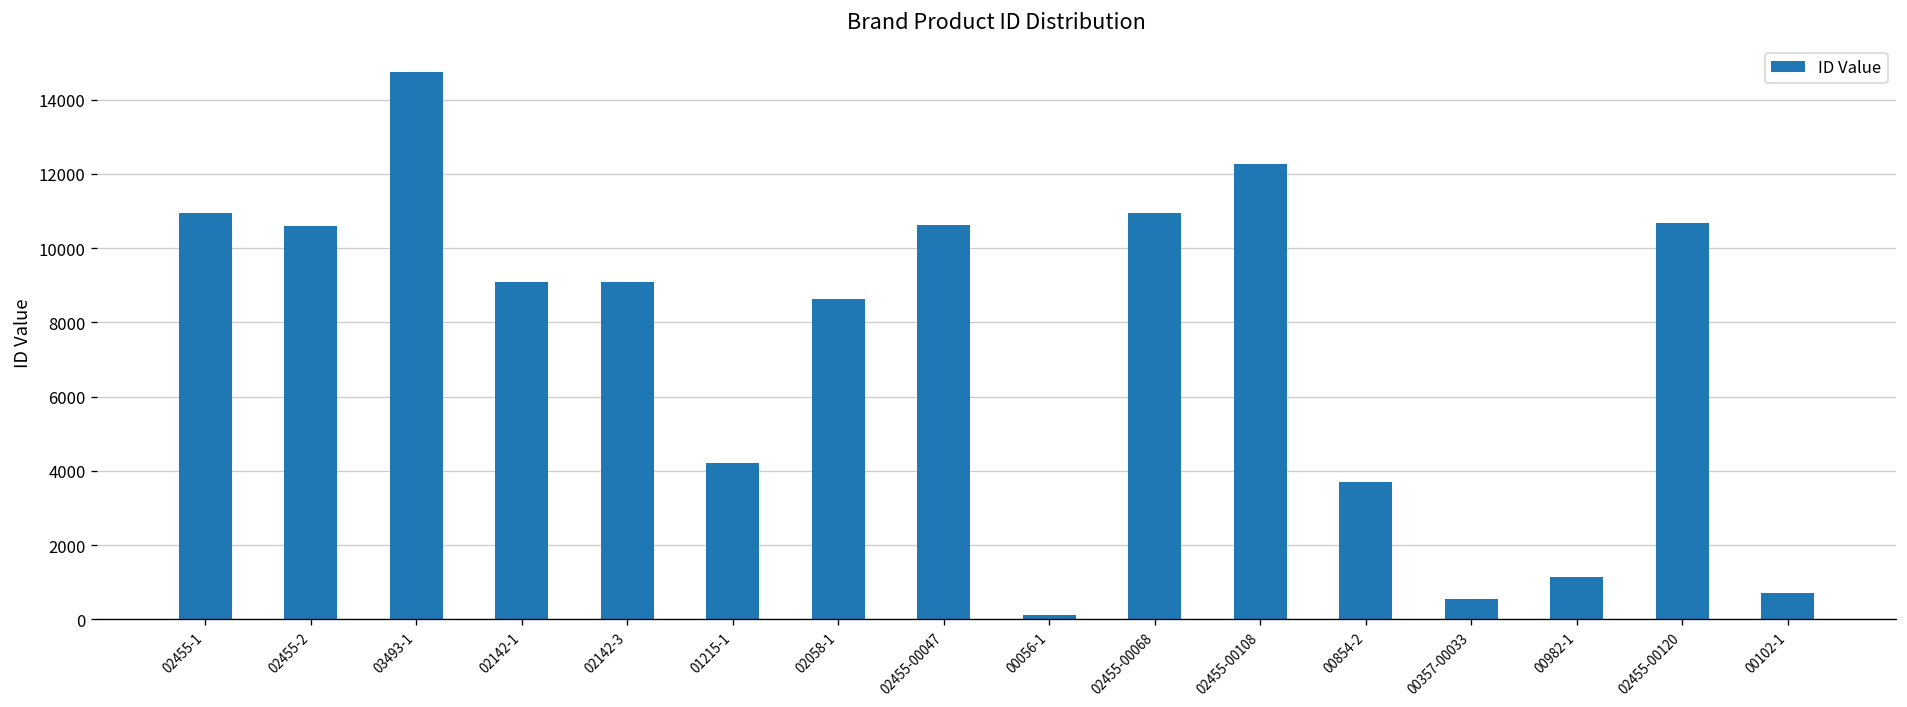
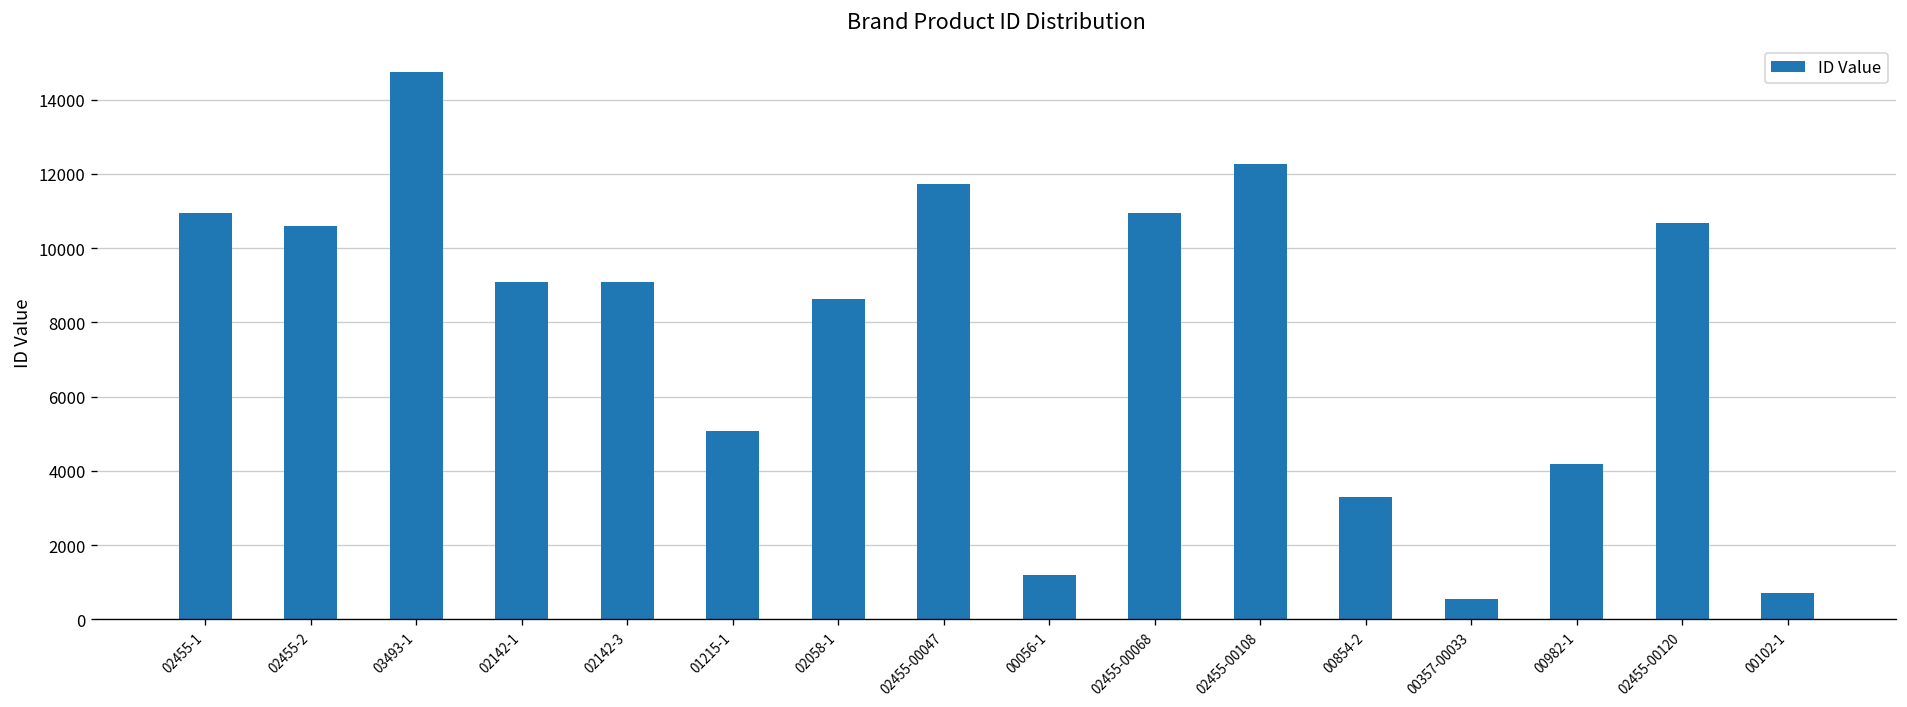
01215-1: 4200 -> 5100
02455-00047: 10600 -> 11700
00056-1: 100 -> 1200
00854-2: 3700 -> 3300
00982-1: 1100 -> 4200
